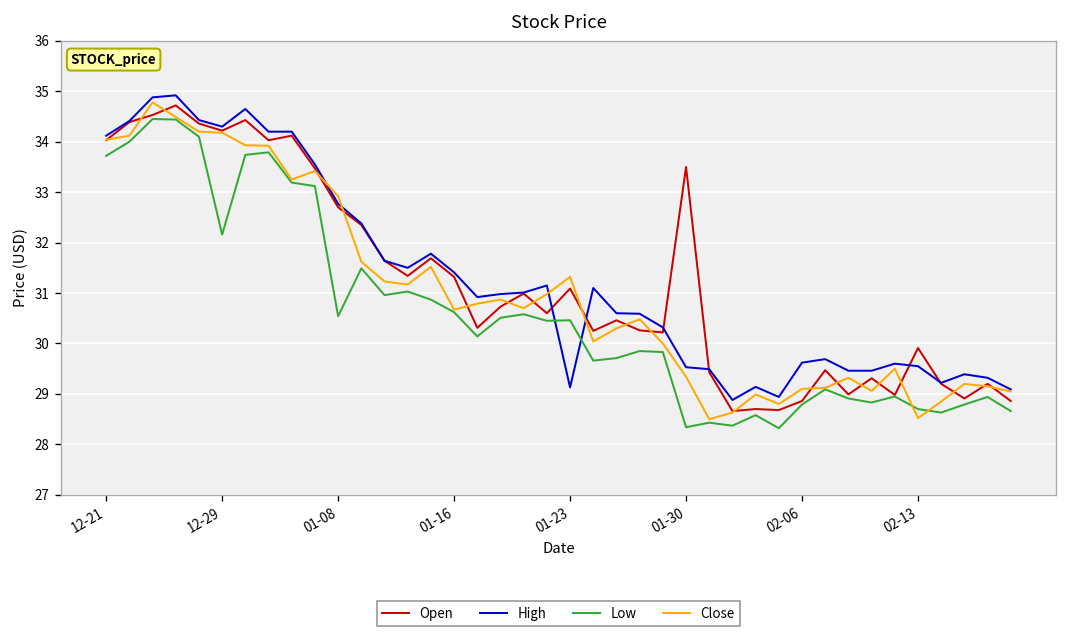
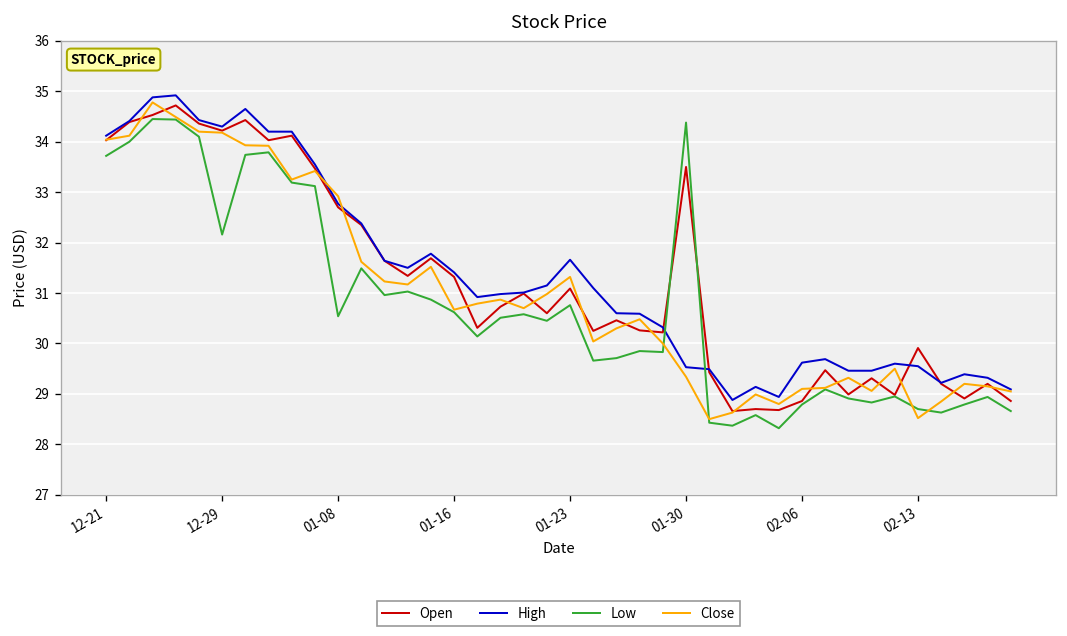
High, 01-23: 29.1 -> 31.7
Low, 01-23: 30.5 -> 30.8
Low, 01-30: 28.3 -> 34.4
